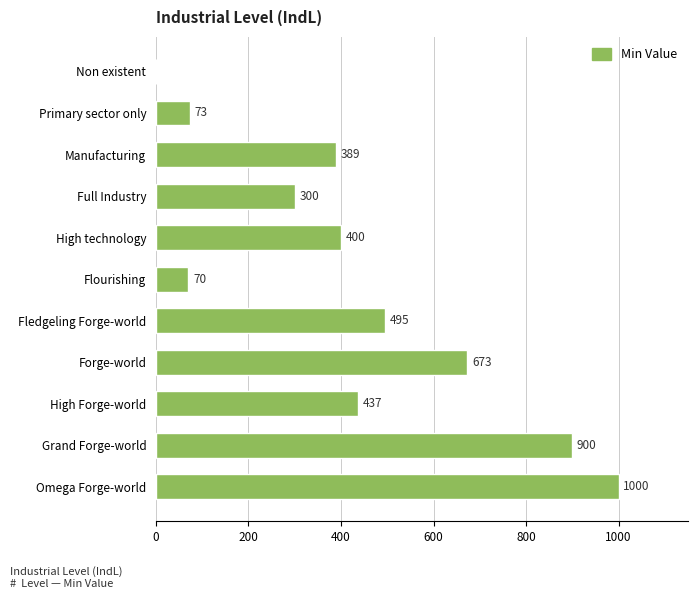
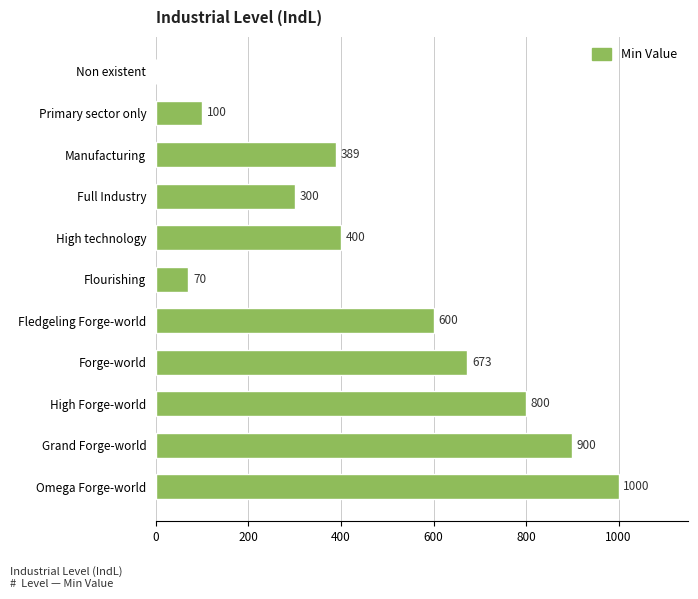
Primary sector only: 73 -> 100
Fledgeling Forge-world: 495 -> 600
High Forge-world: 437 -> 800
